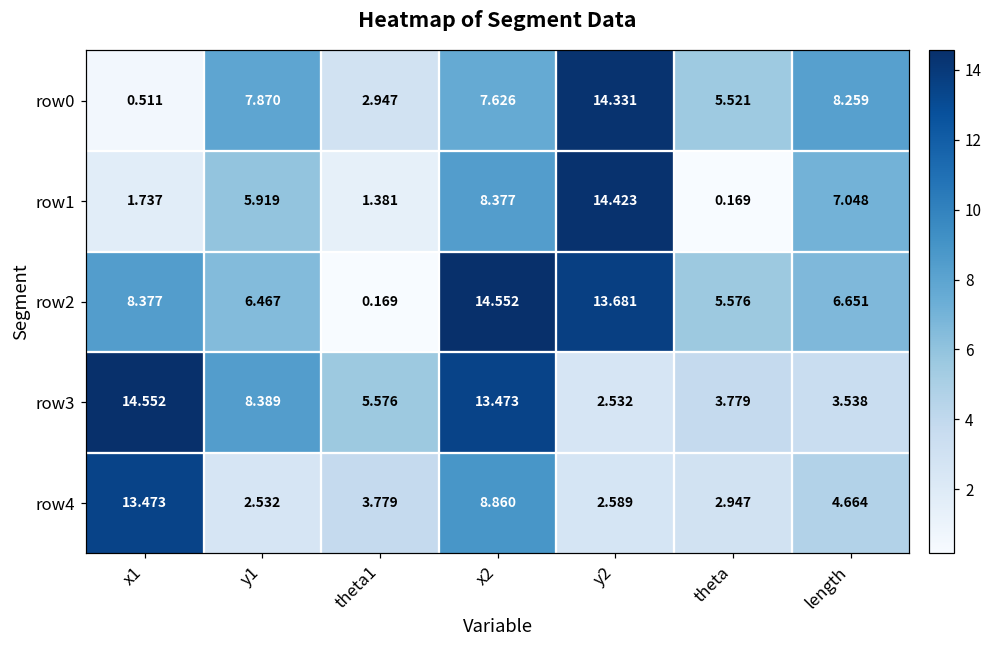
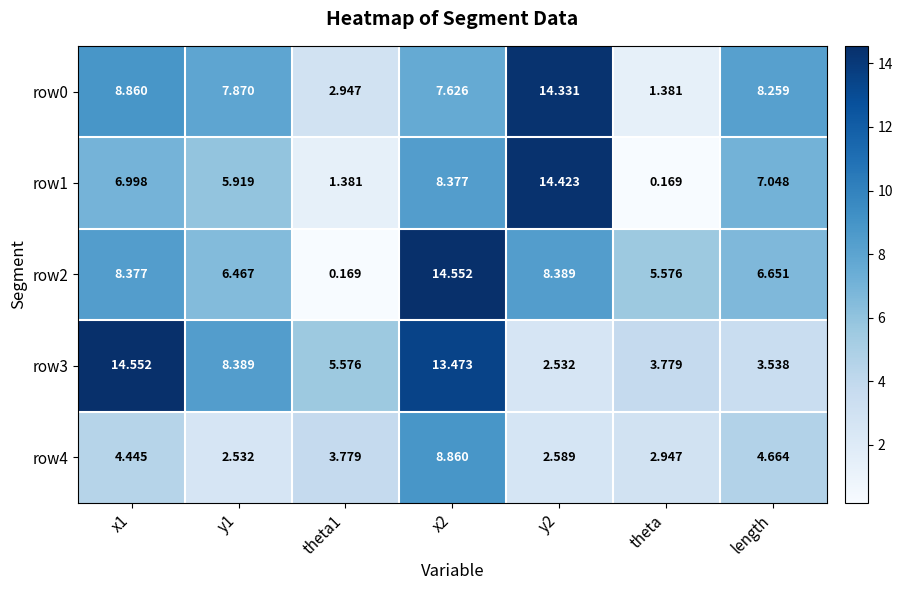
row0, x1: 0.511 -> 8.860
row0, theta: 5.521 -> 1.381
row1, x1: 1.737 -> 6.998
row2, y2: 13.681 -> 8.389
row4, x1: 13.473 -> 4.445
